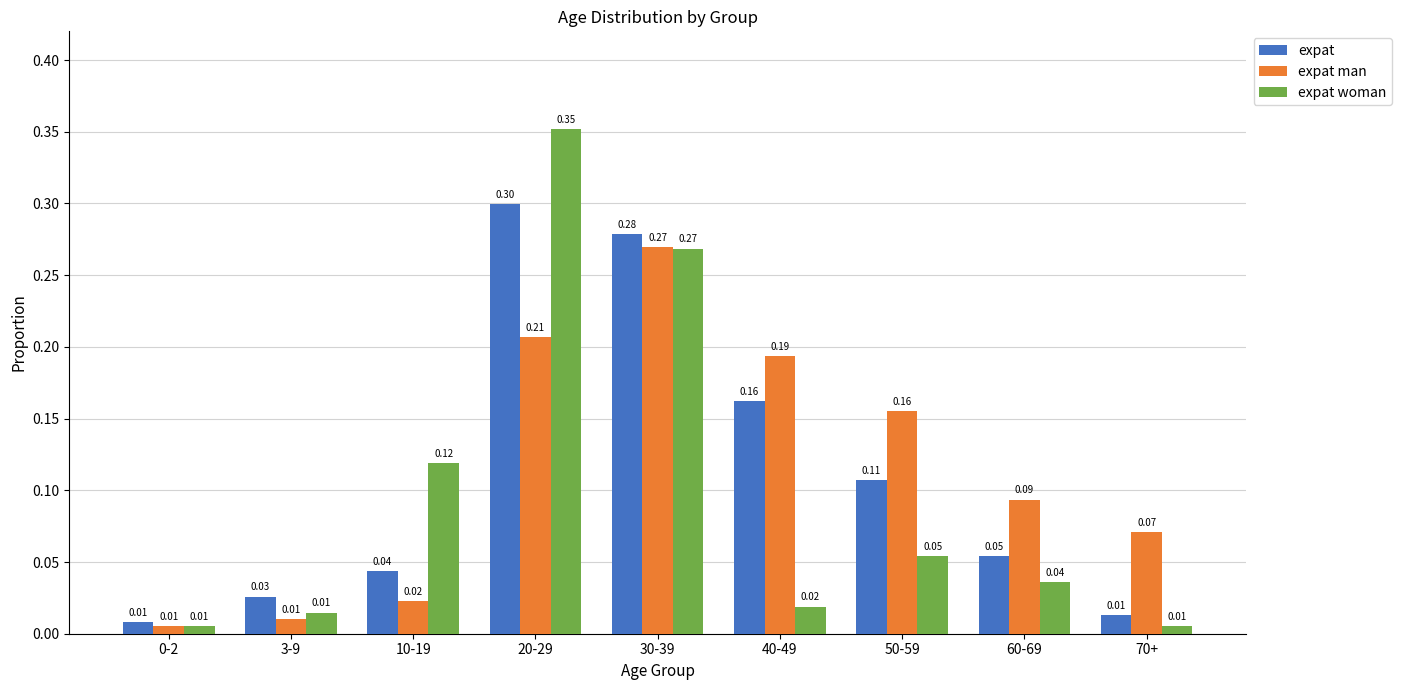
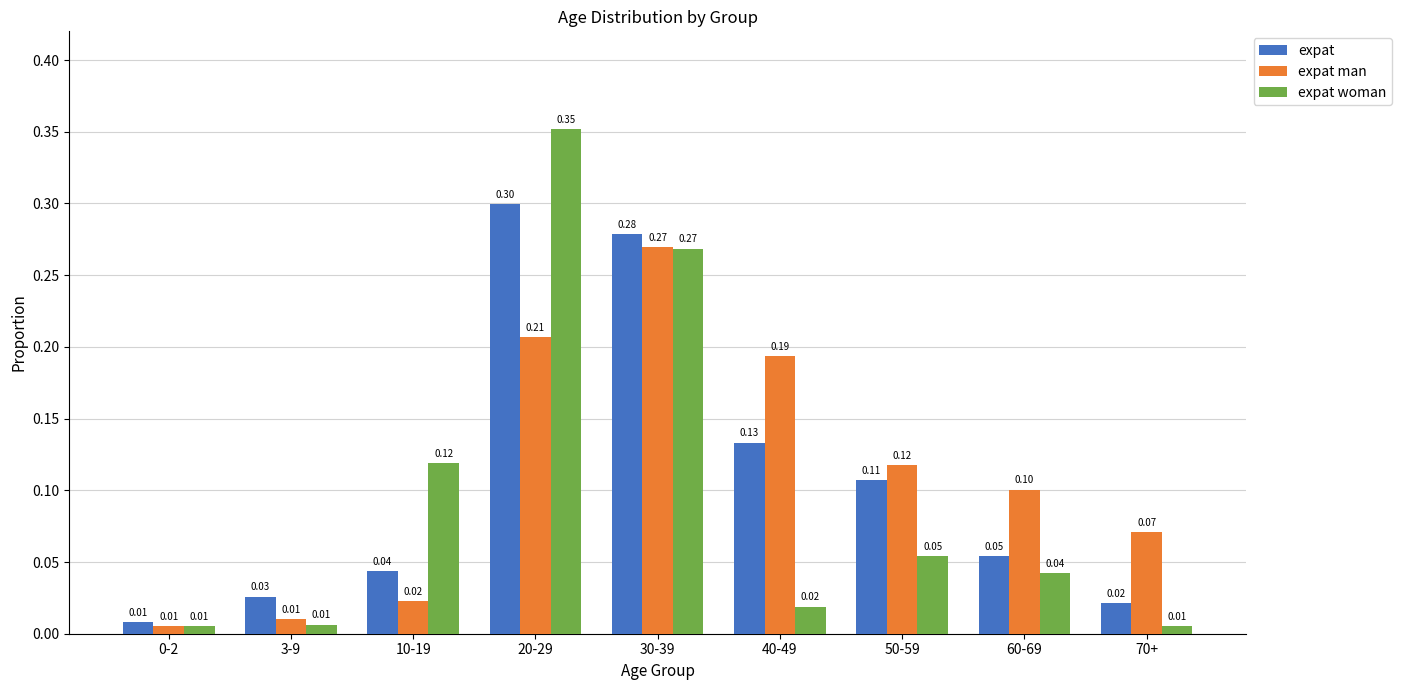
expat woman, 3-9: 0.015 -> 0.006
expat, 40-49: 0.16 -> 0.13
expat man, 50-59: 0.16 -> 0.12
expat man, 60-69: 0.09 -> 0.10
expat woman, 60-69: 0.036 -> 0.042
expat, 70+: 0.01 -> 0.02
